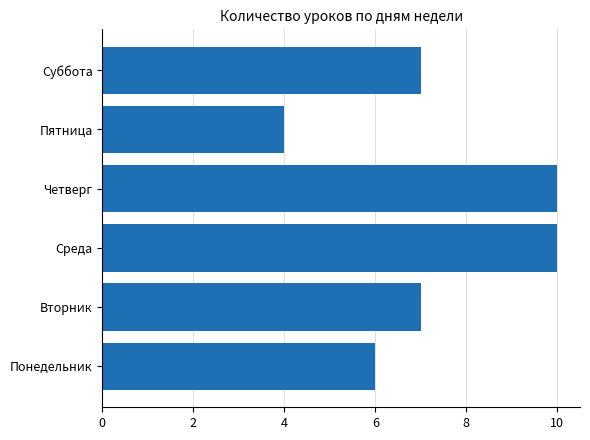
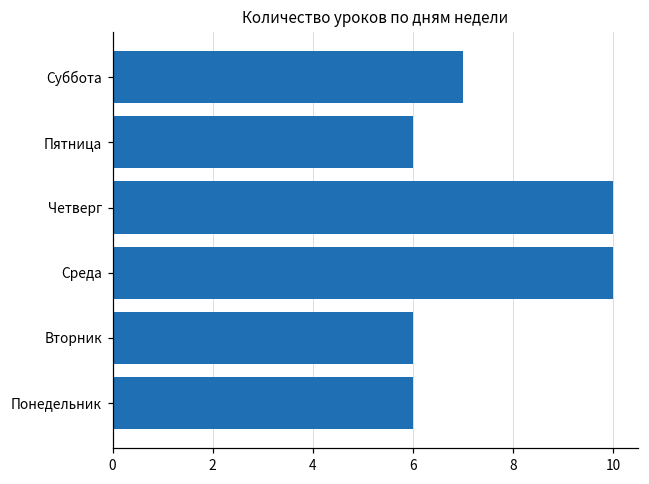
Пятница: 4 -> 6
Вторник: 7 -> 6
